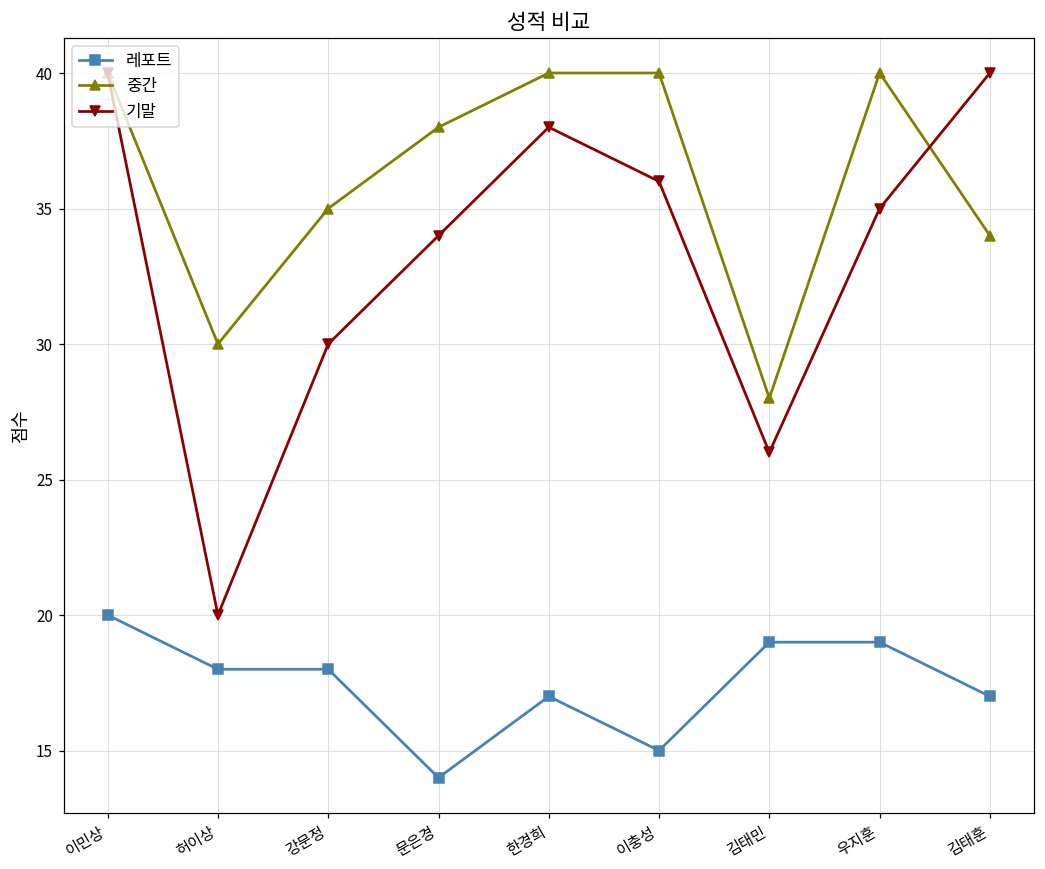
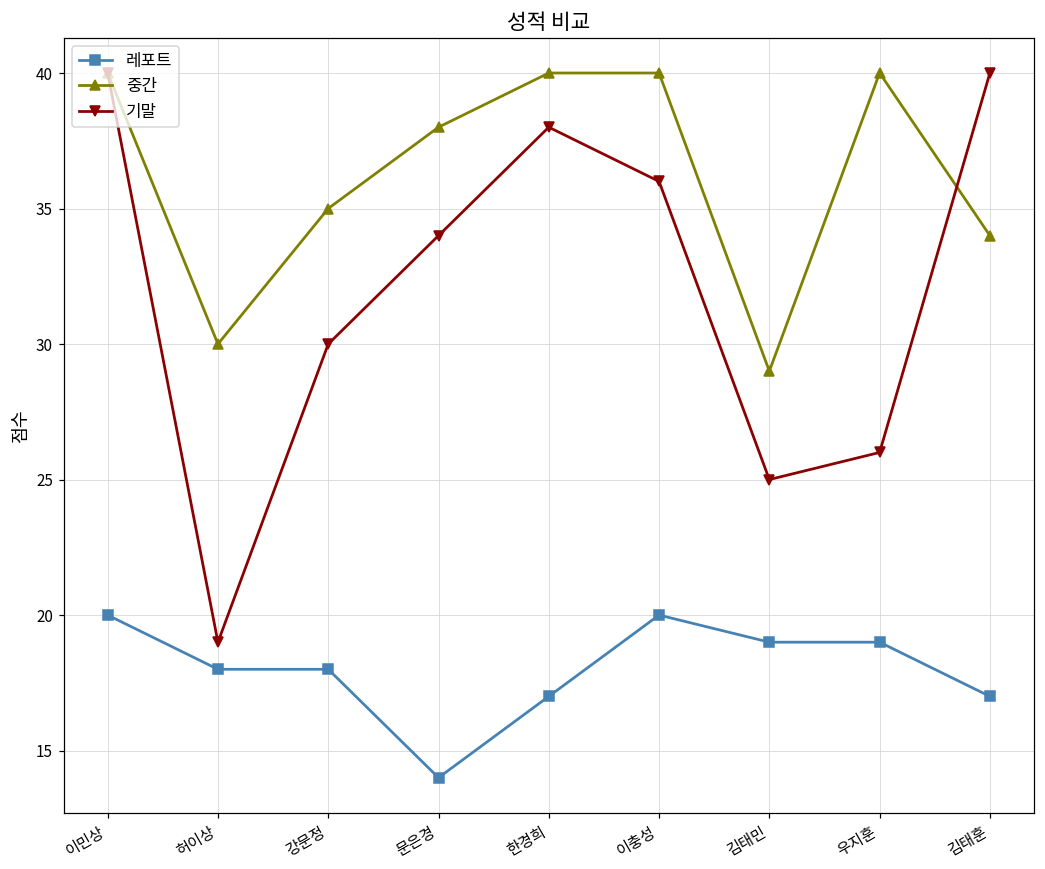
기말, 허이상: 20 -> 19
레포트, 이충성: 15 -> 20
중간, 김태민: 28 -> 29
기말, 김태민: 26 -> 25
기말, 우지훈: 35 -> 26
